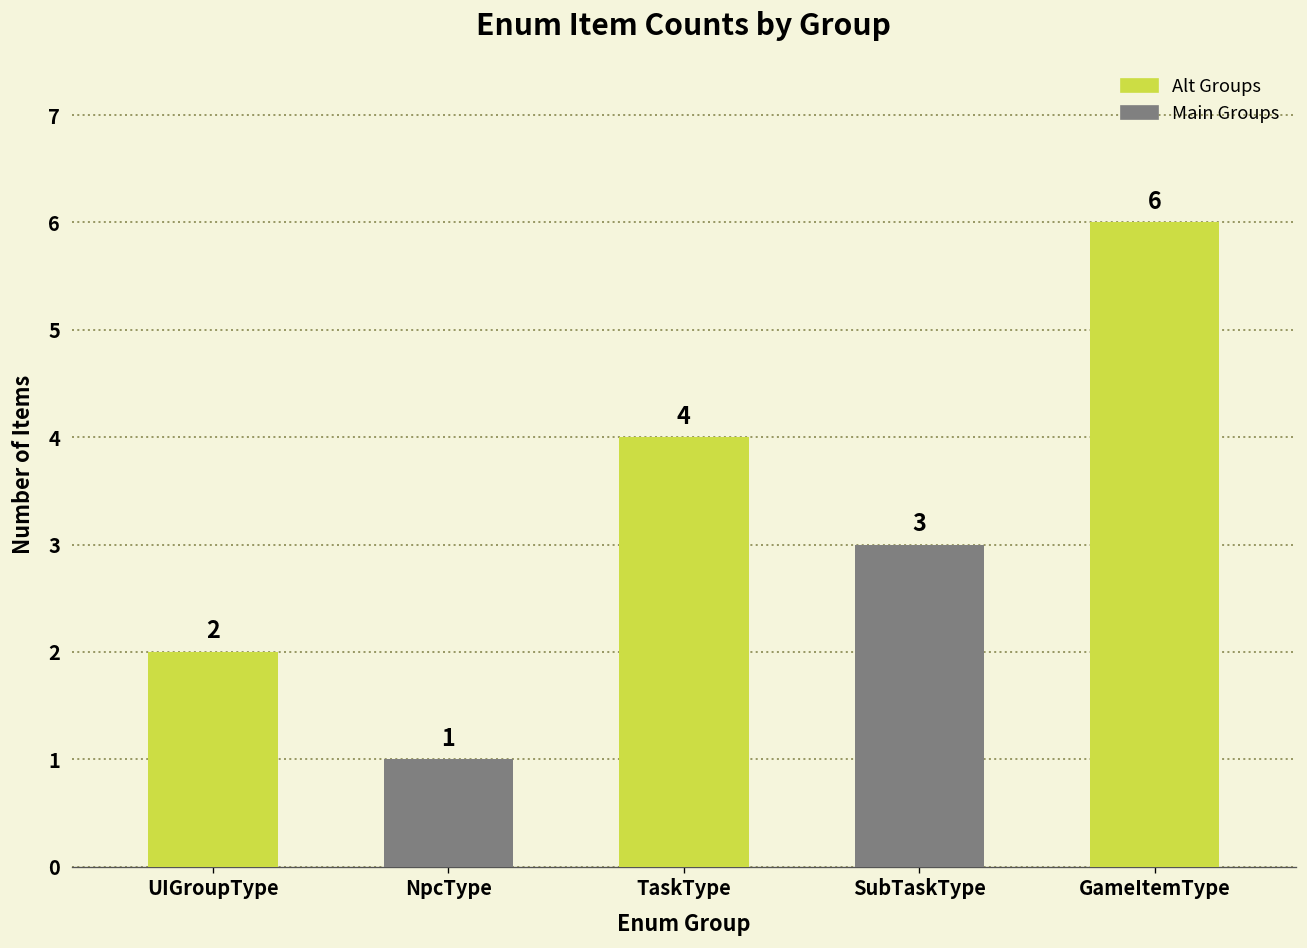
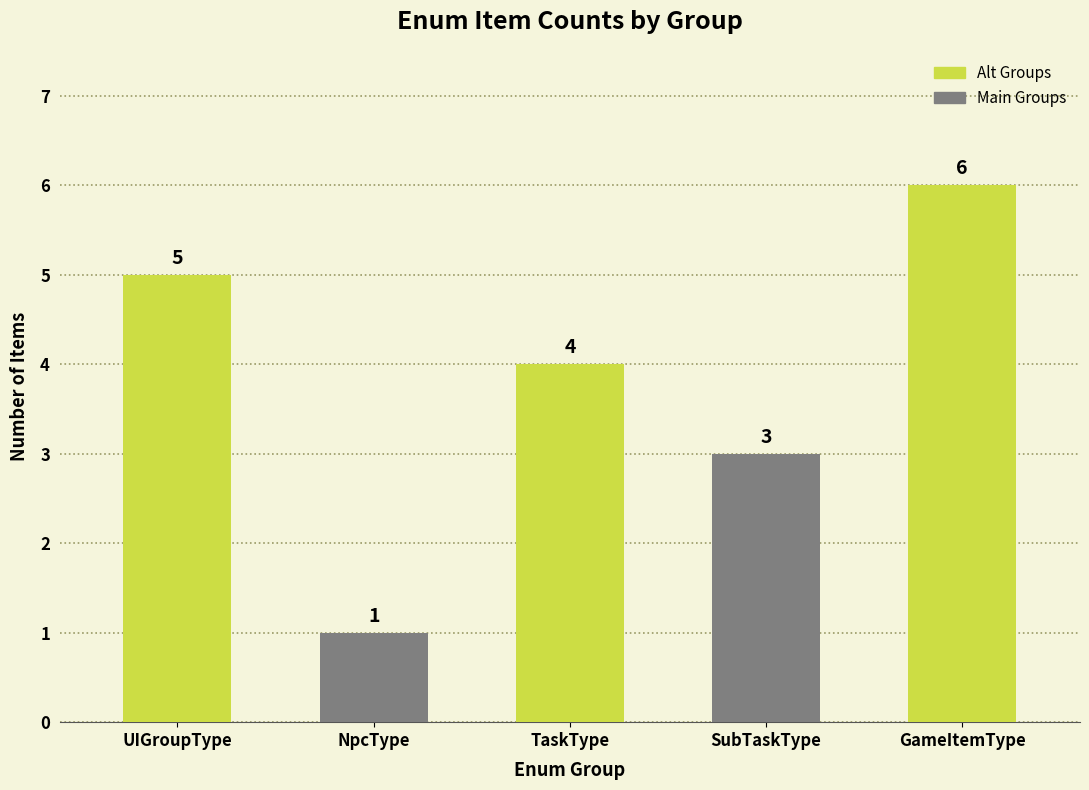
UIGroupType: 2 -> 5
